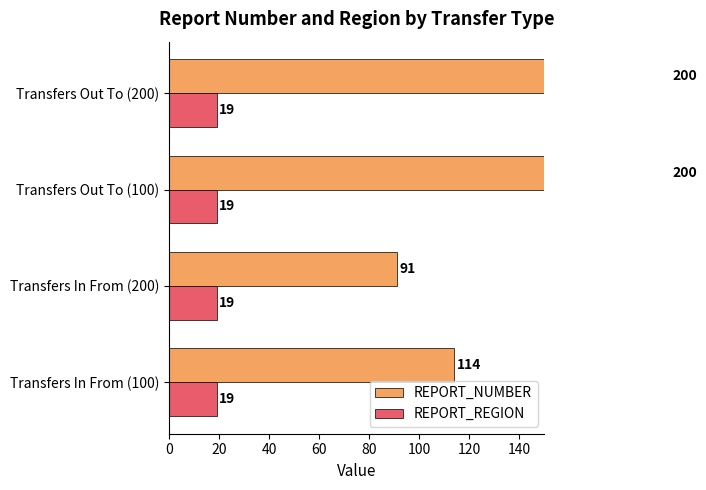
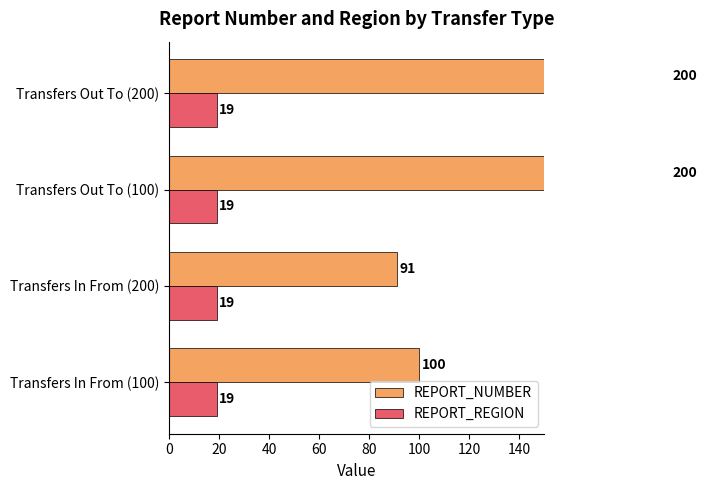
REPORT_NUMBER, Transfers In From (100): 114 -> 100
